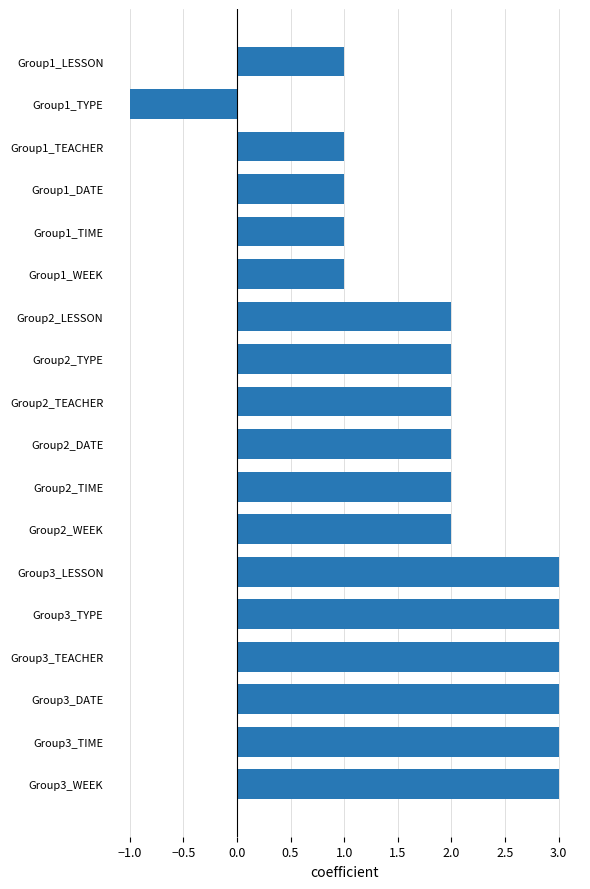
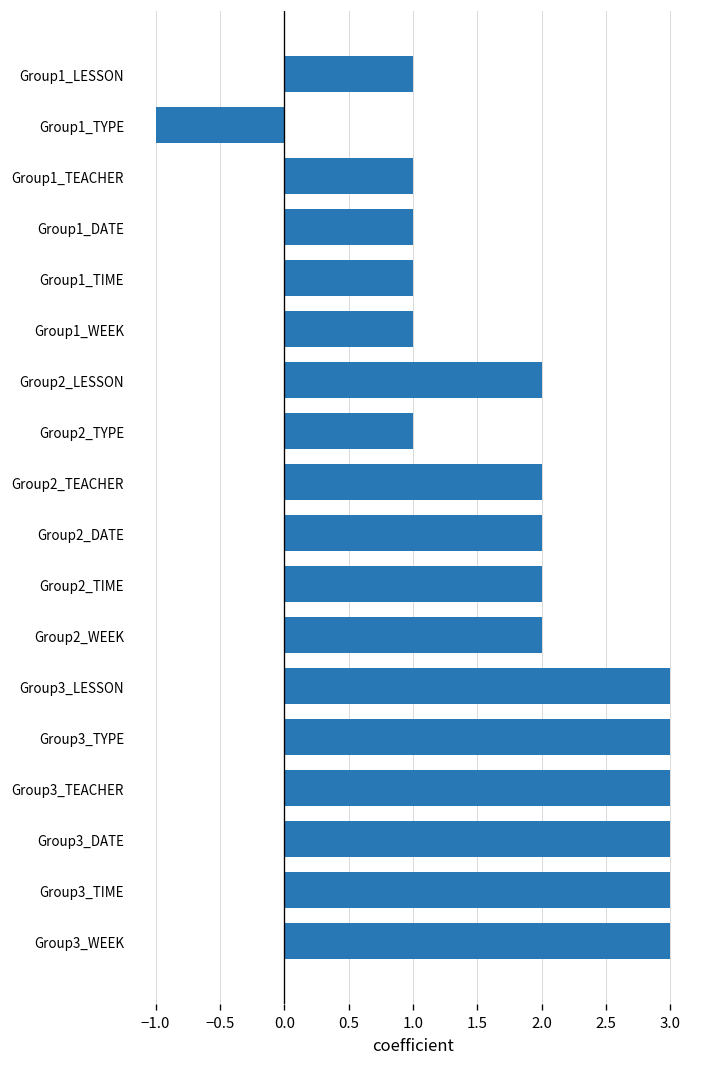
Group2_TYPE: 2 -> 1
